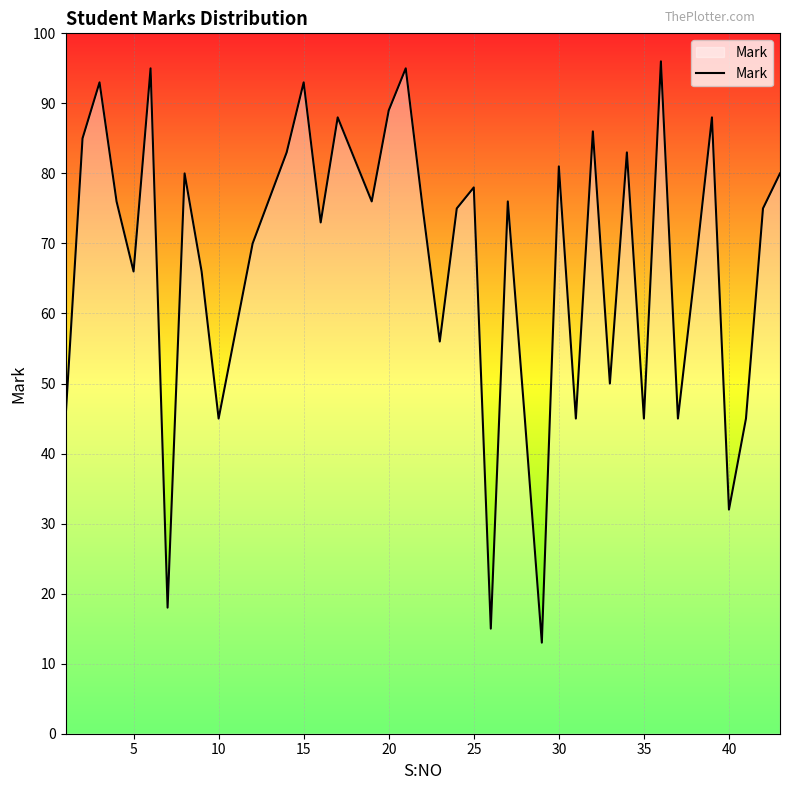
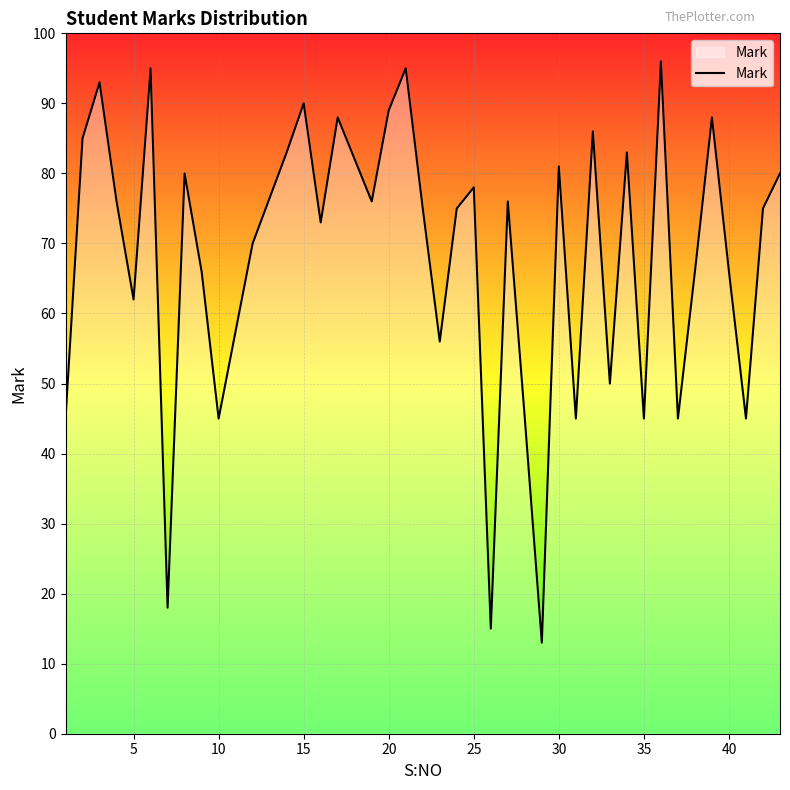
5: 66 -> 62
15: 93 -> 90
40: 32 -> 66
